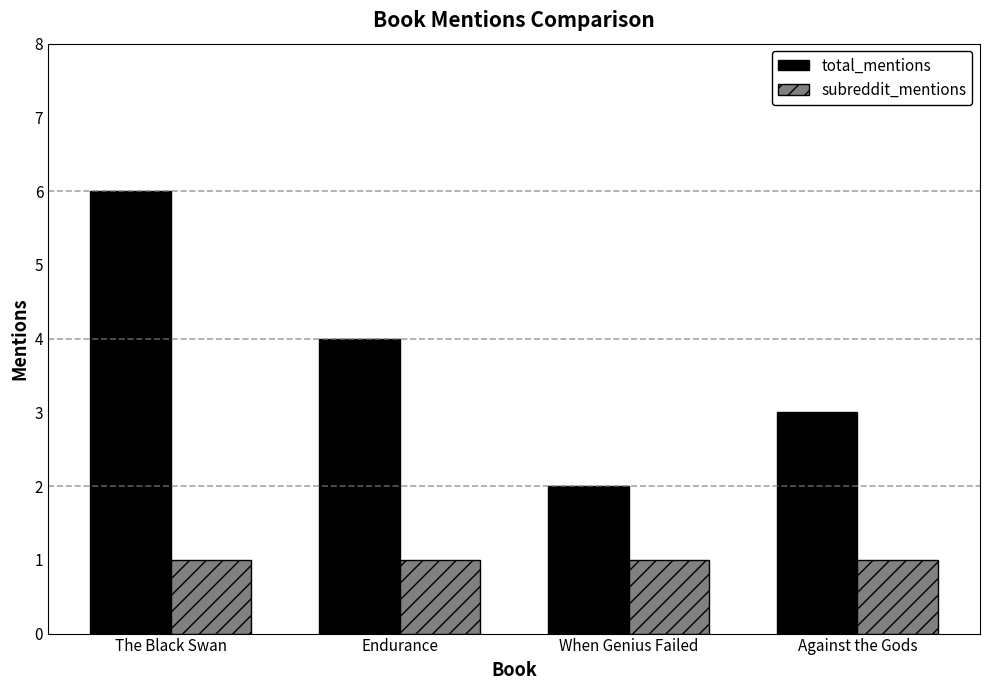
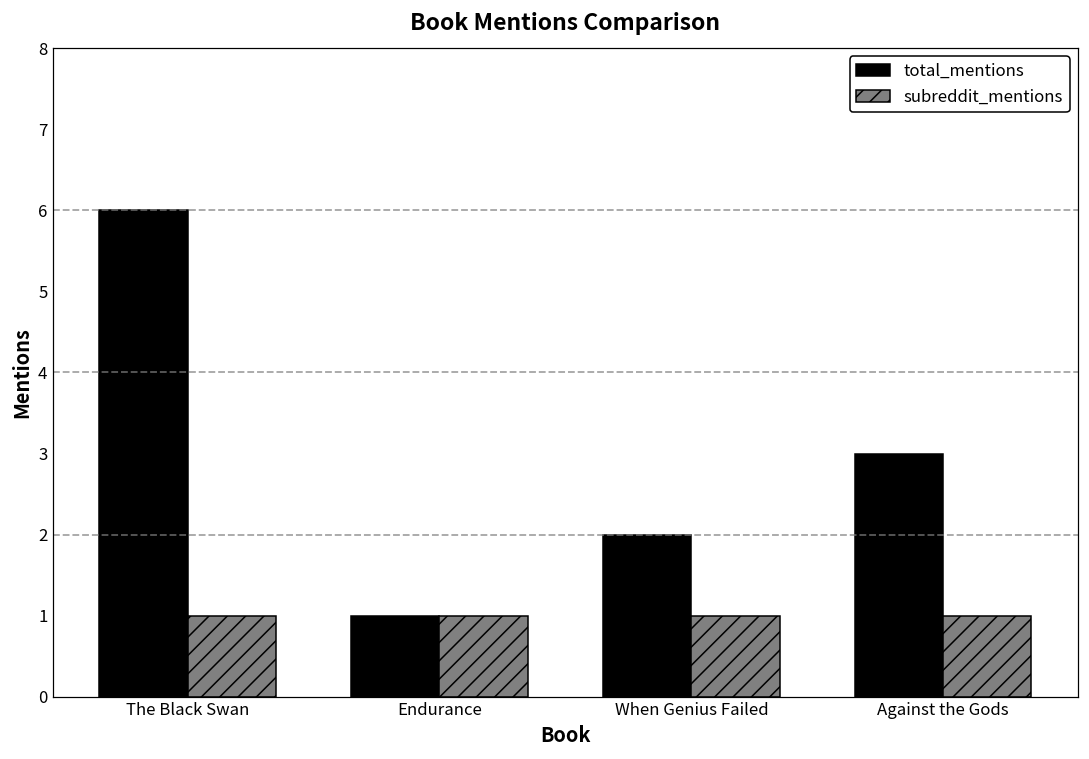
total_mentions, Endurance: 4 -> 1
